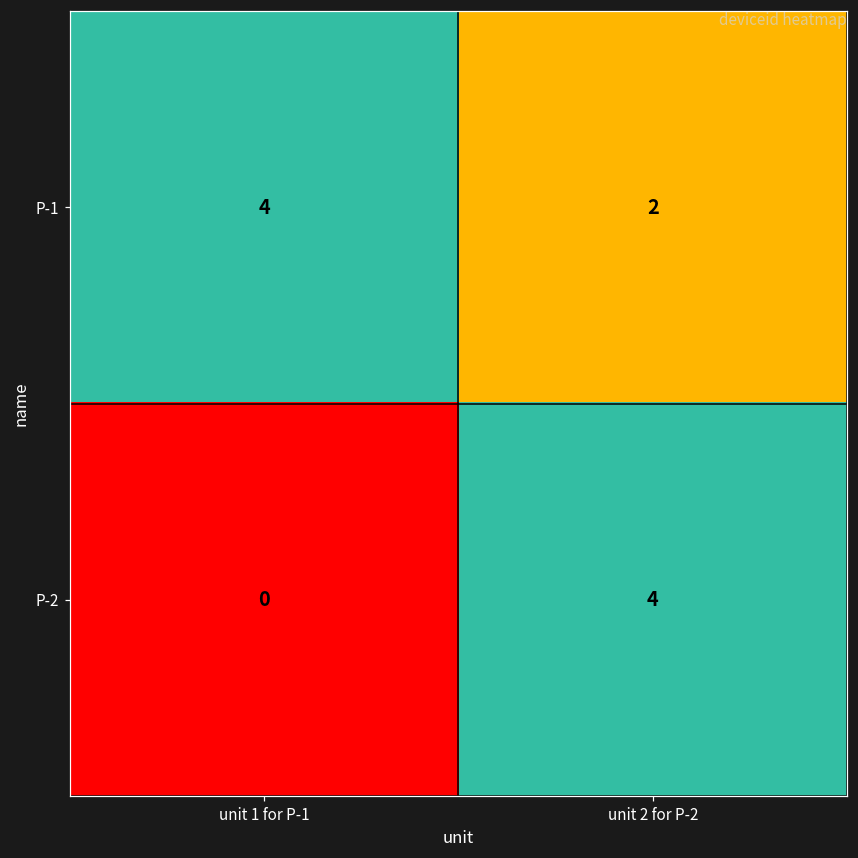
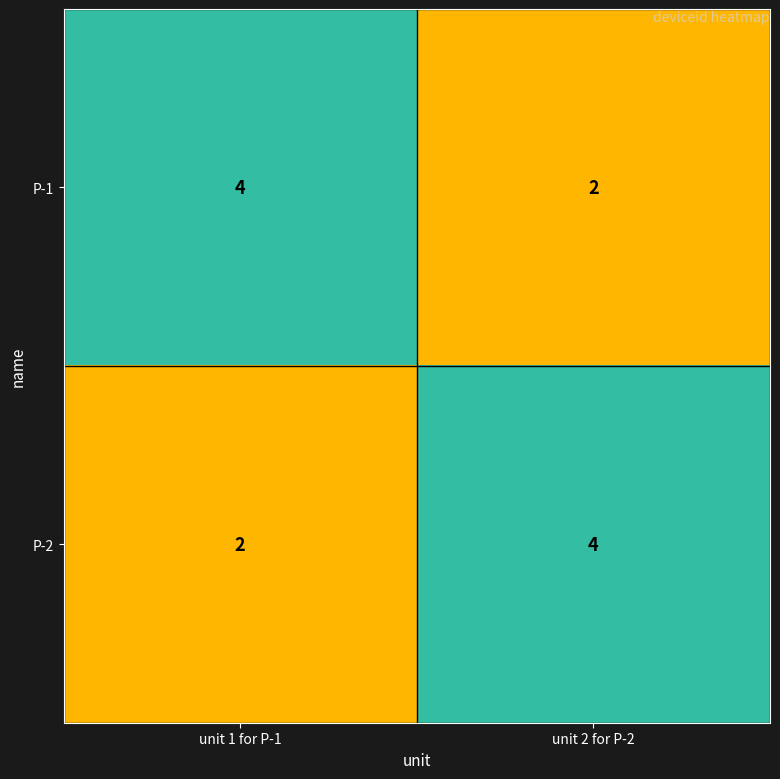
P-2, unit 1 for P-1: 0 -> 2
